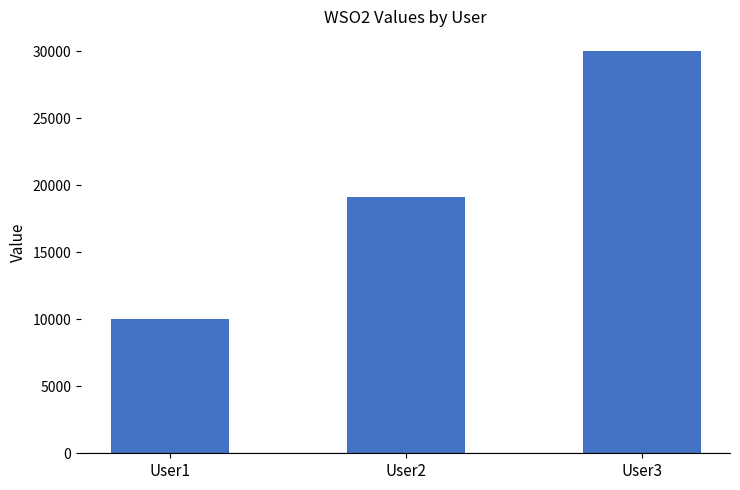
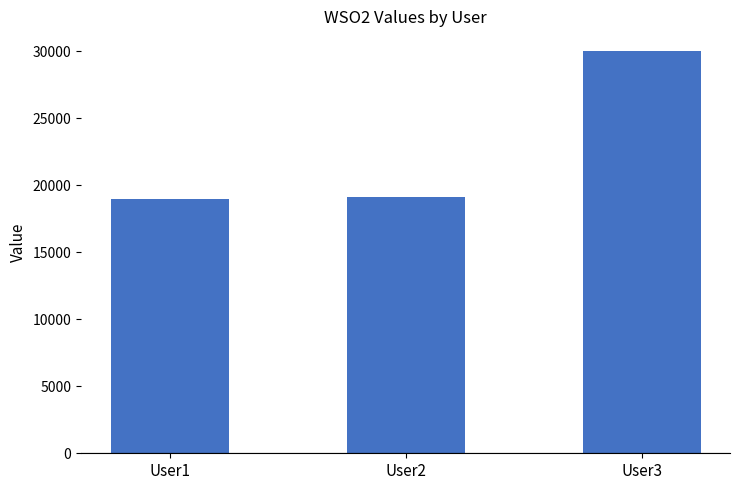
User1: 10000 -> 19000
